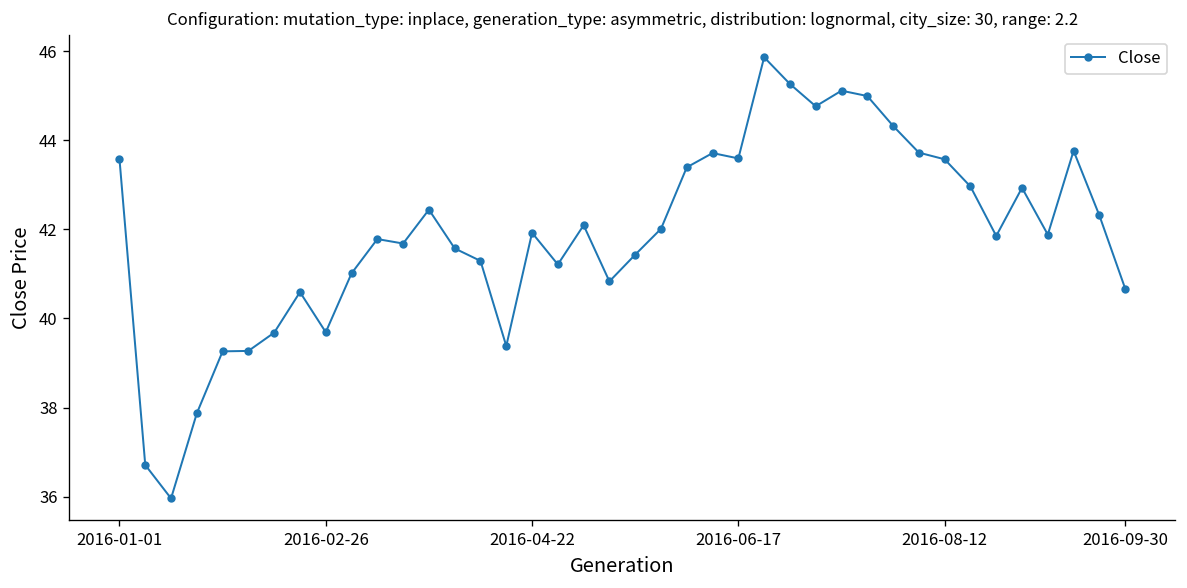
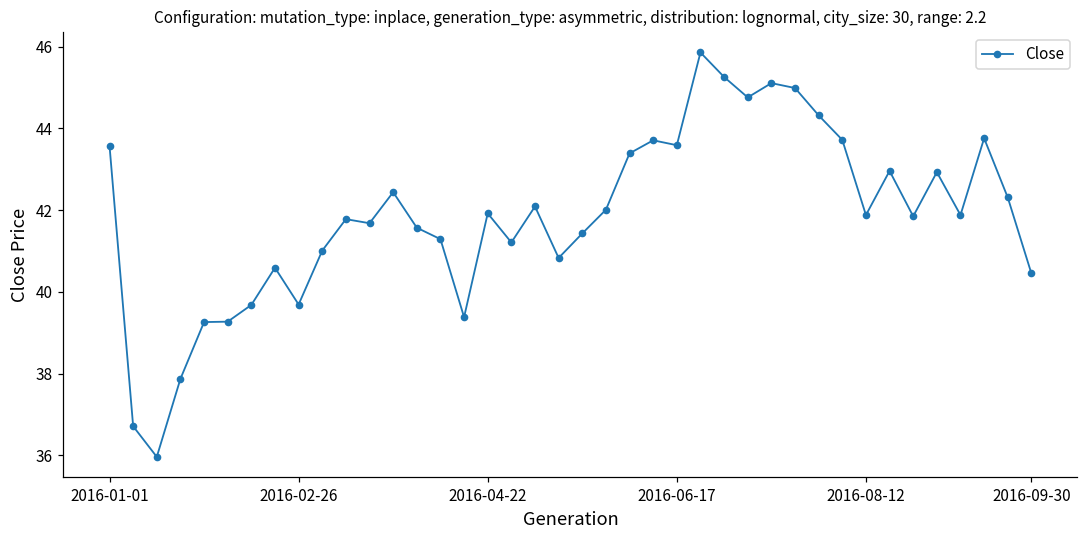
2016-08-12: 43.6 -> 41.9
2016-09-30: 40.7 -> 40.5
